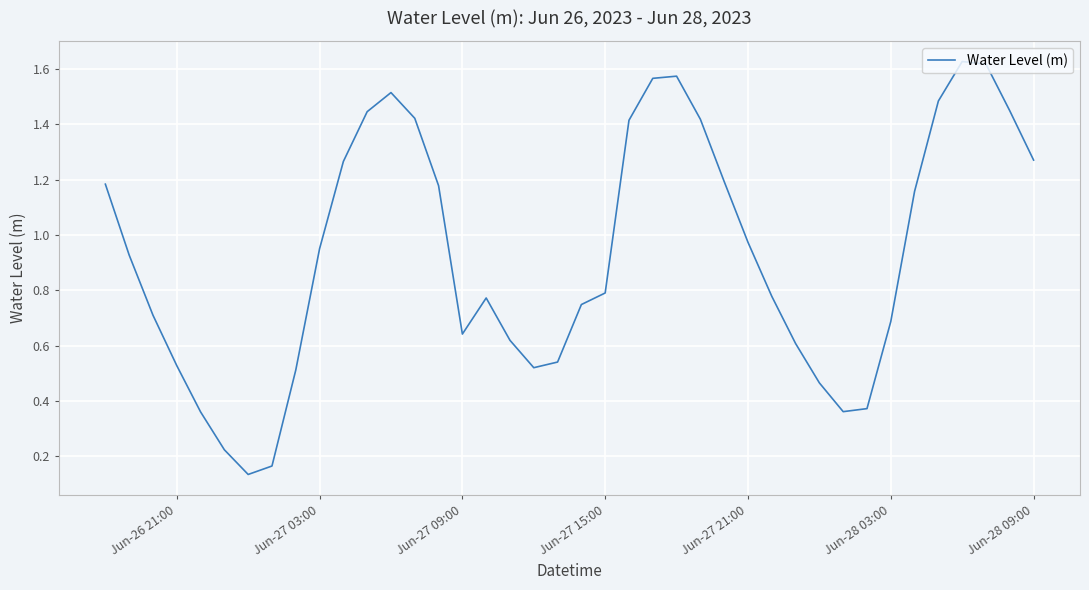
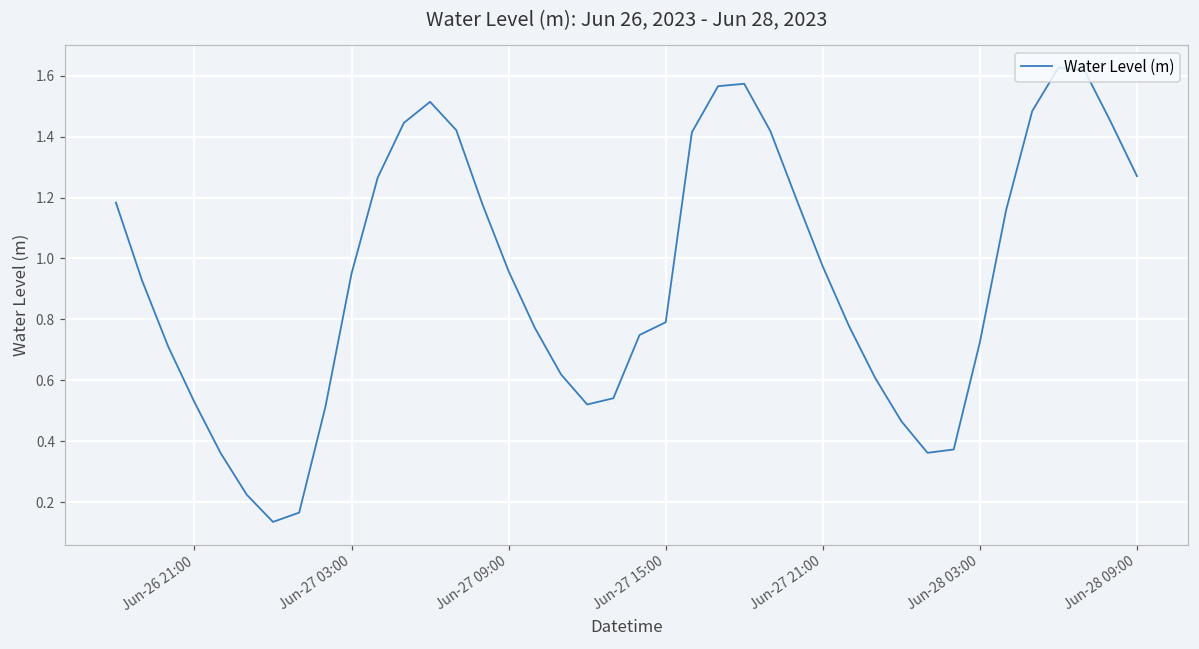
Jun-27 09:00: 0.64 -> 0.96
Jun-28 03:00: 0.69 -> 0.72
